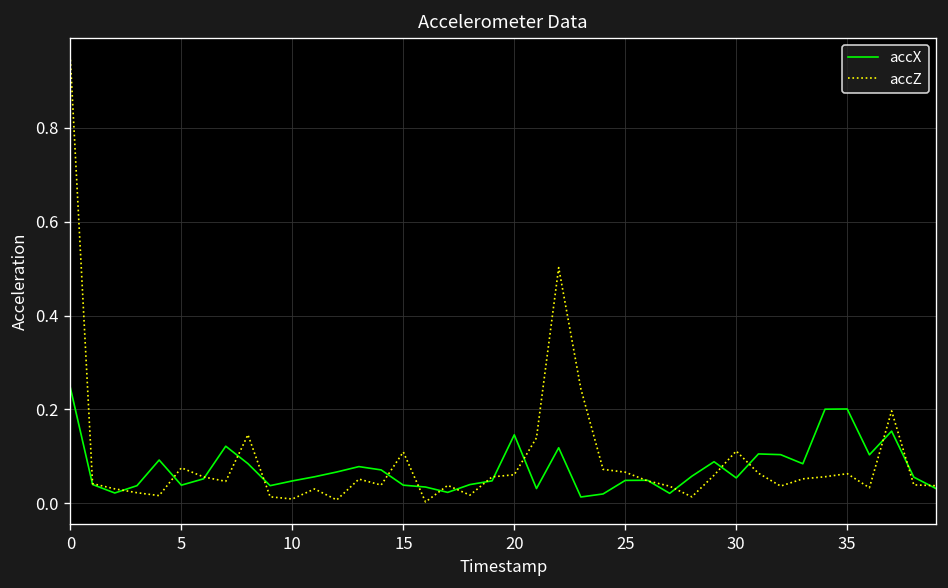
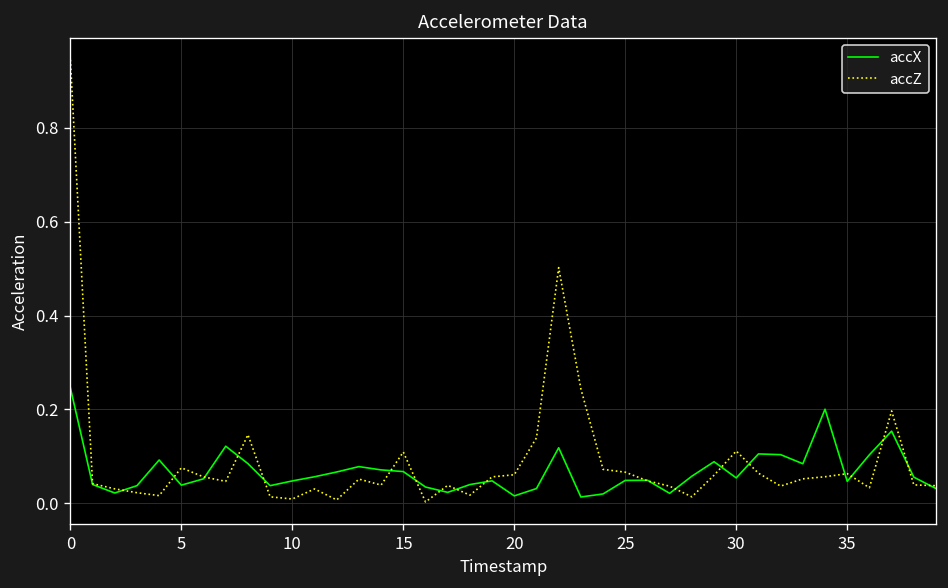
accX, 15: 0.04 -> 0.07
accX, 20: 0.15 -> 0.02
accX, 35: 0.20 -> 0.05
